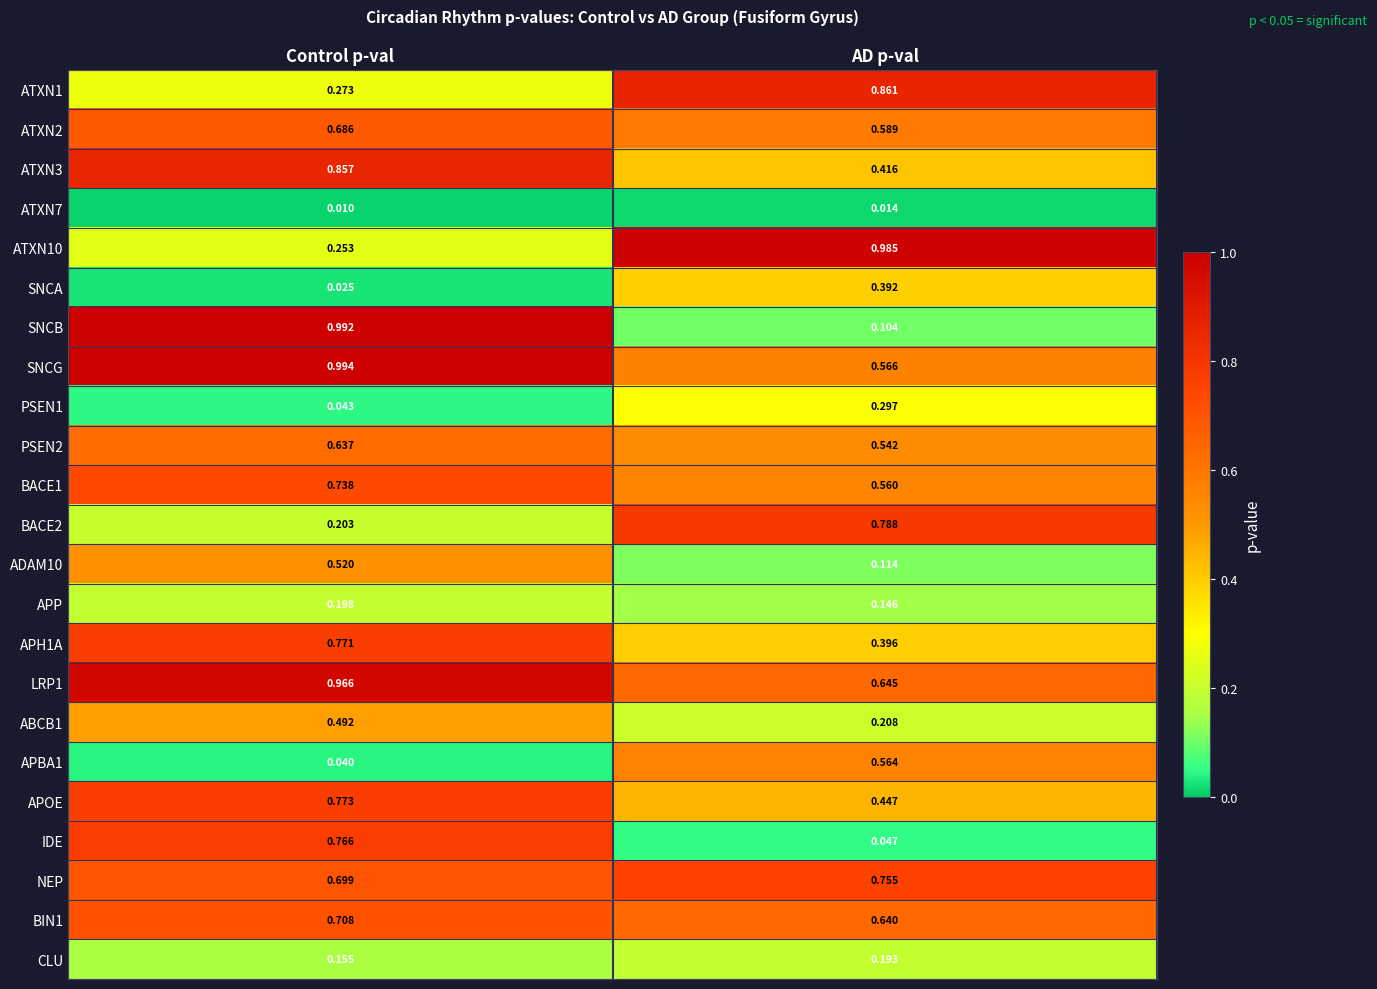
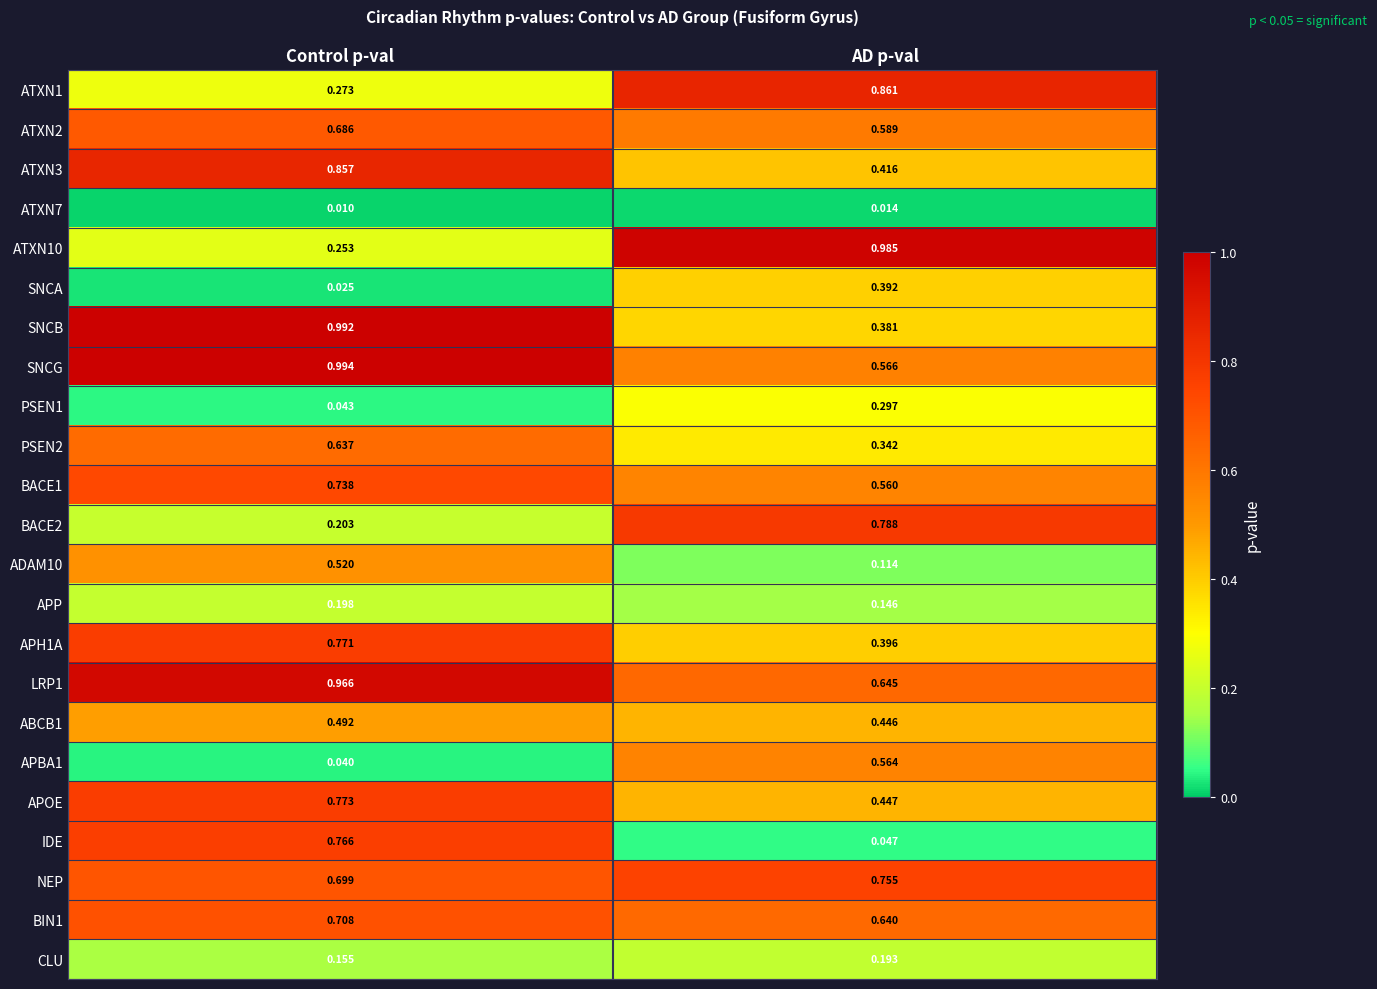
SNCB, AD p-val: 0.104 -> 0.381
PSEN2, AD p-val: 0.542 -> 0.342
ABCB1, AD p-val: 0.208 -> 0.446
